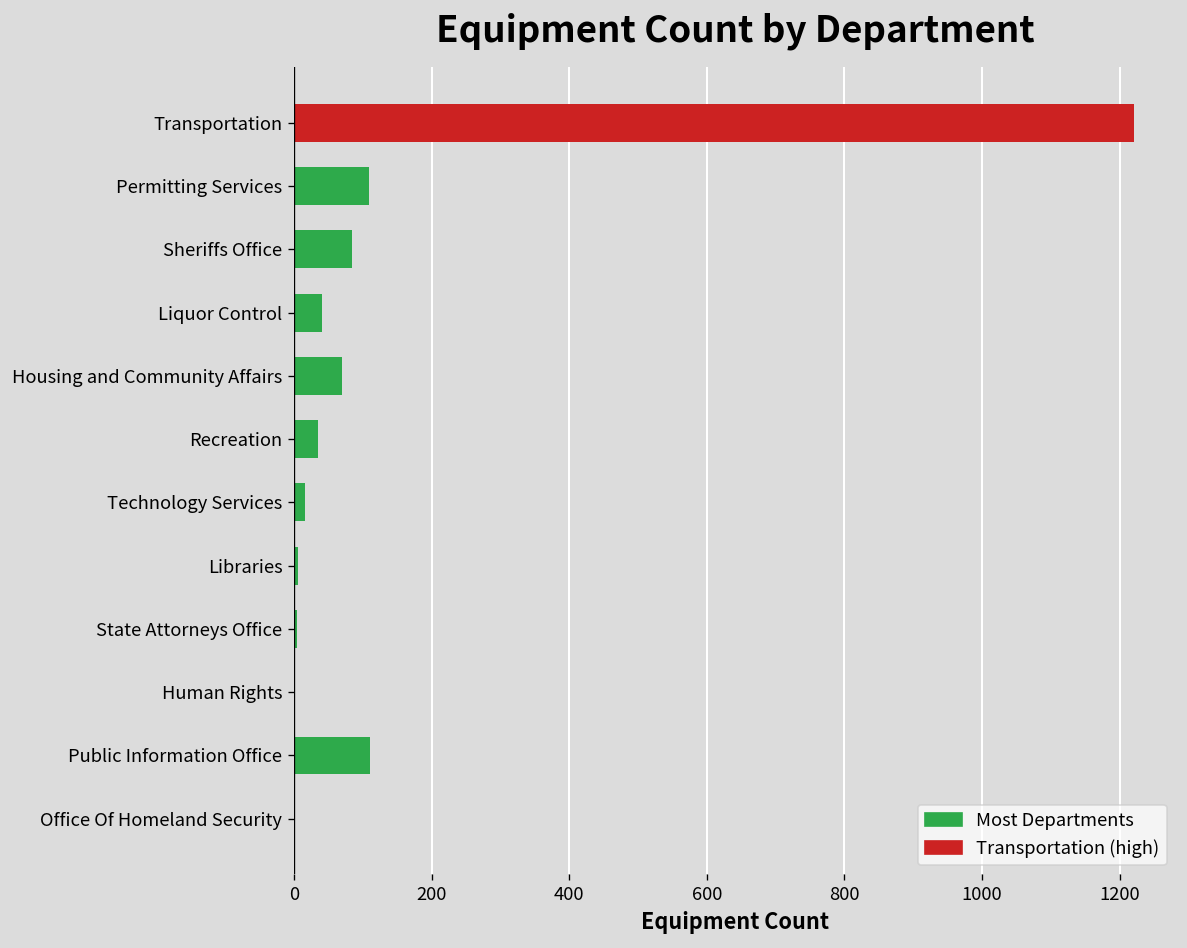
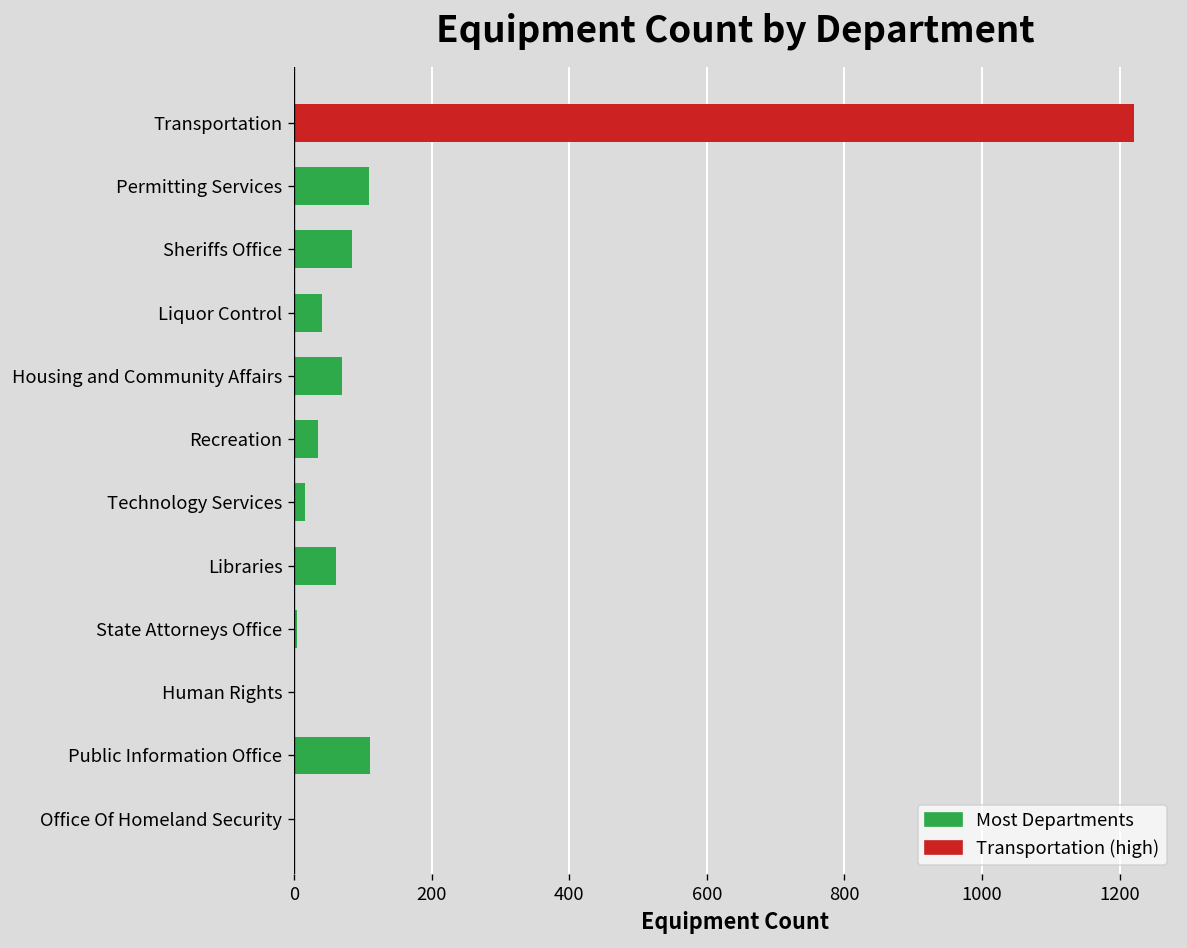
Libraries: 10 -> 60
